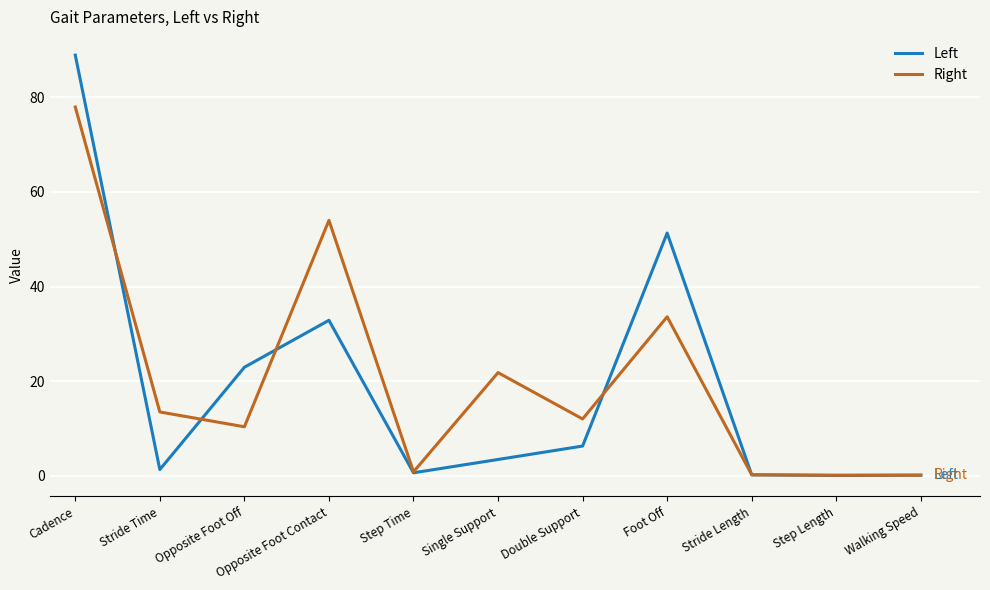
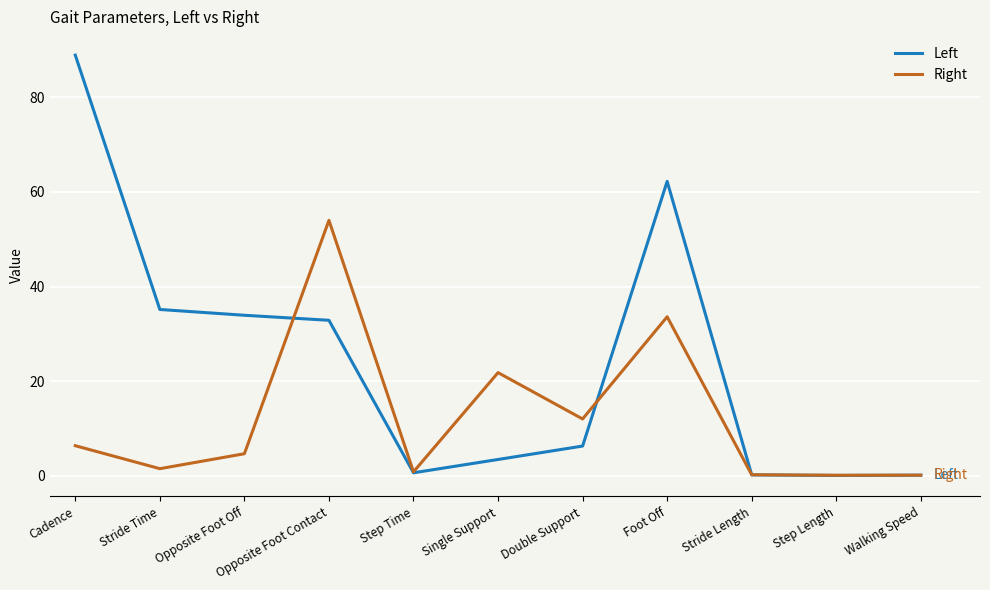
Right, Cadence: 78 -> 6
Left, Stride Time: 1 -> 35
Right, Stride Time: 14 -> 2
Left, Opposite Foot Off: 23 -> 34
Right, Opposite Foot Off: 10 -> 5
Left, Foot Off: 51 -> 62
